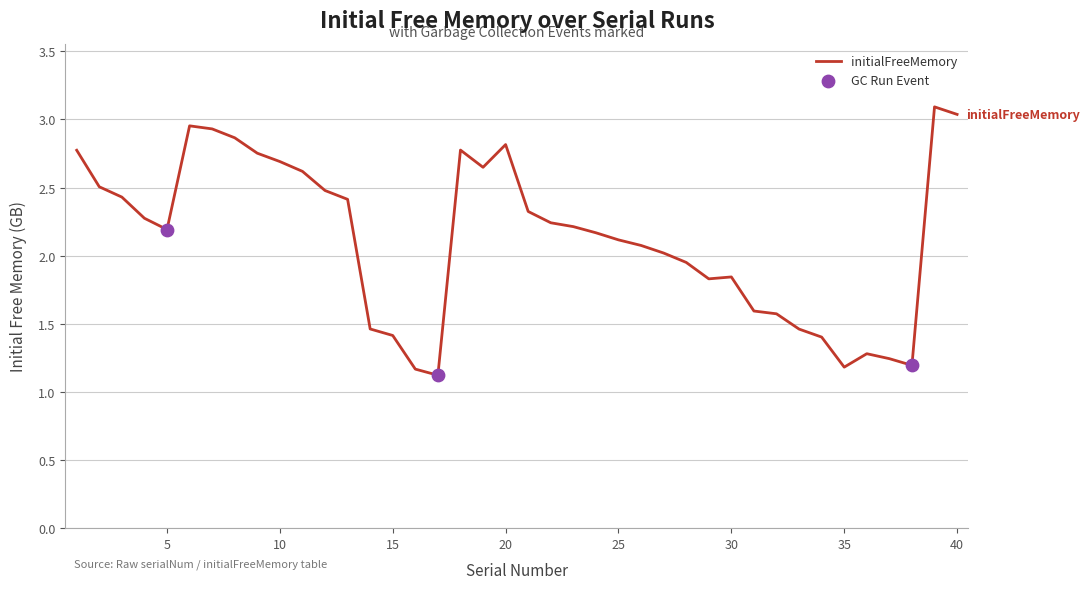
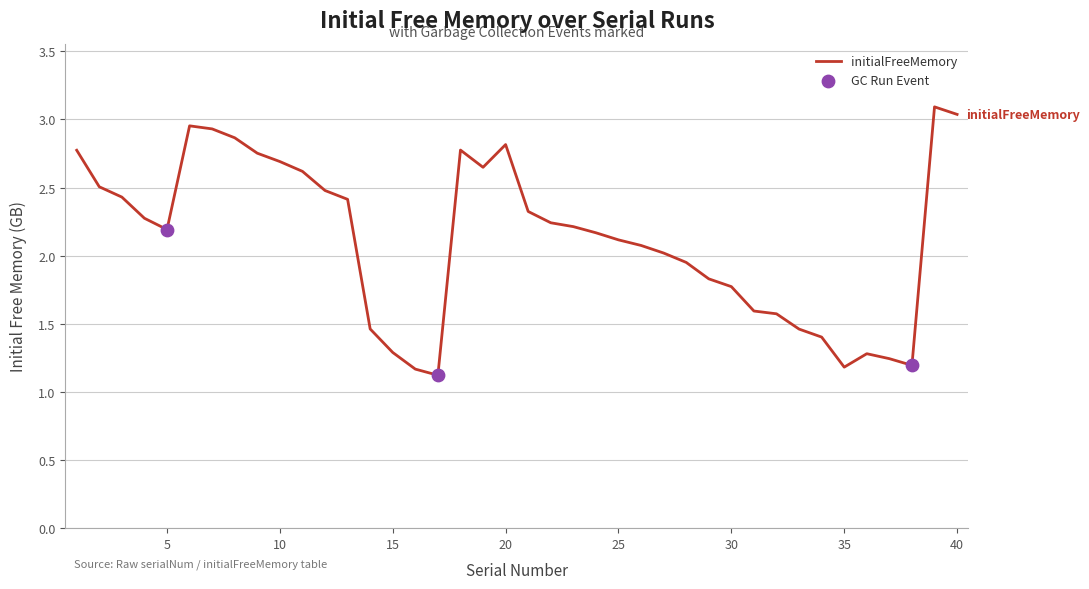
initialFreeMemory, 15: 1.41 -> 1.29
initialFreeMemory, 30: 1.84 -> 1.77
